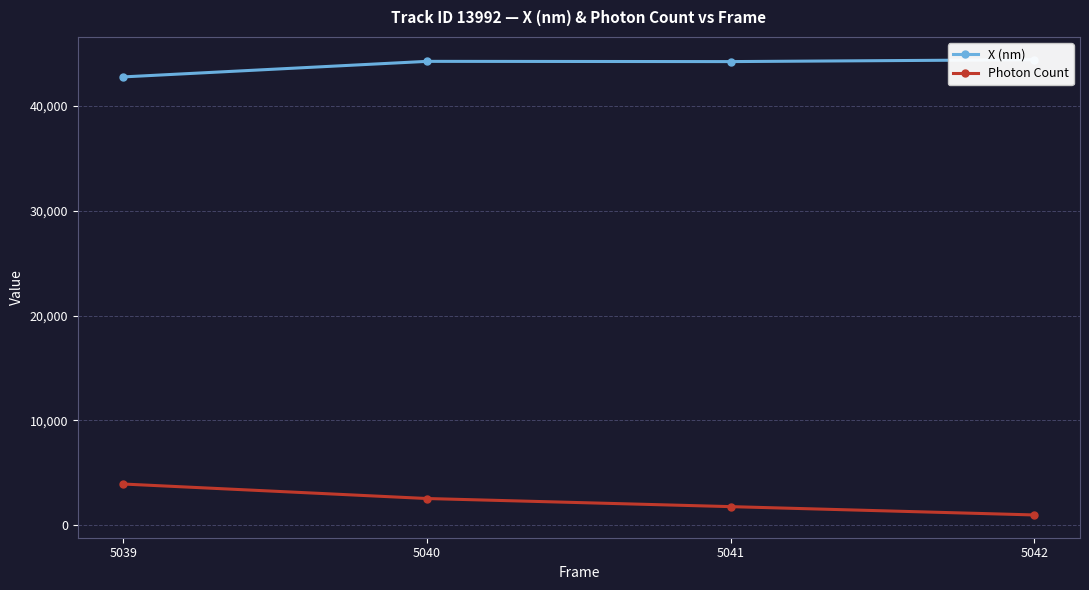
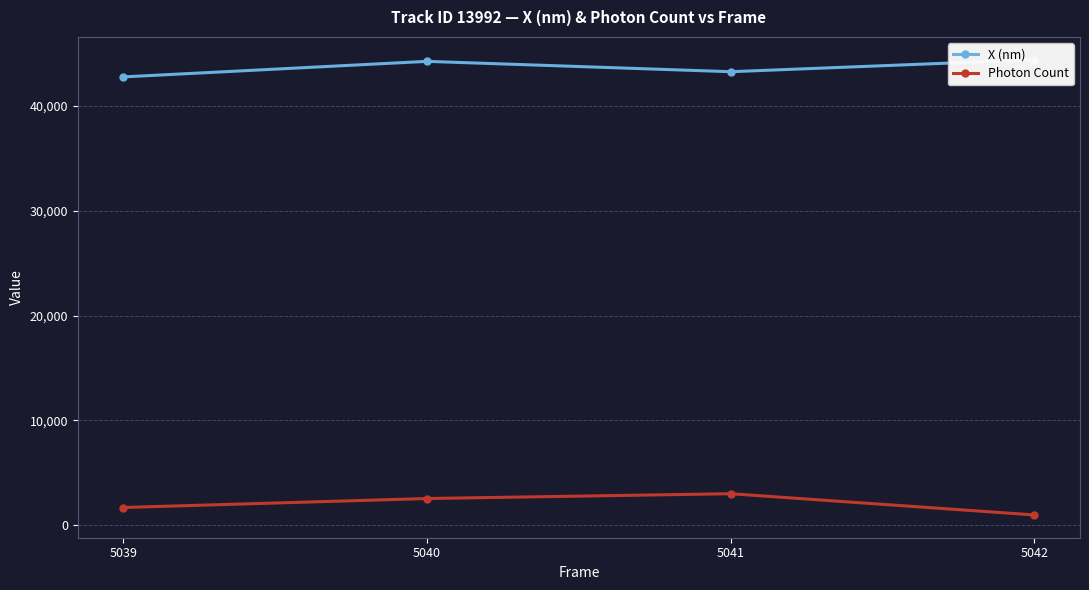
Photon Count, 5039: 3,900 -> 1,700
X (nm), 5041: 44,200 -> 43,200
Photon Count, 5041: 1,800 -> 3,000
